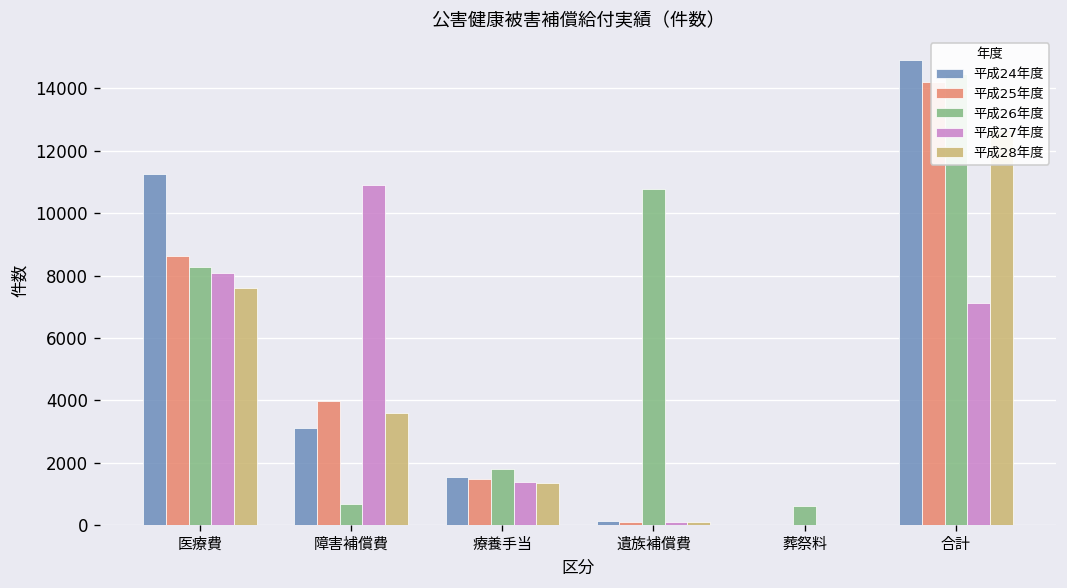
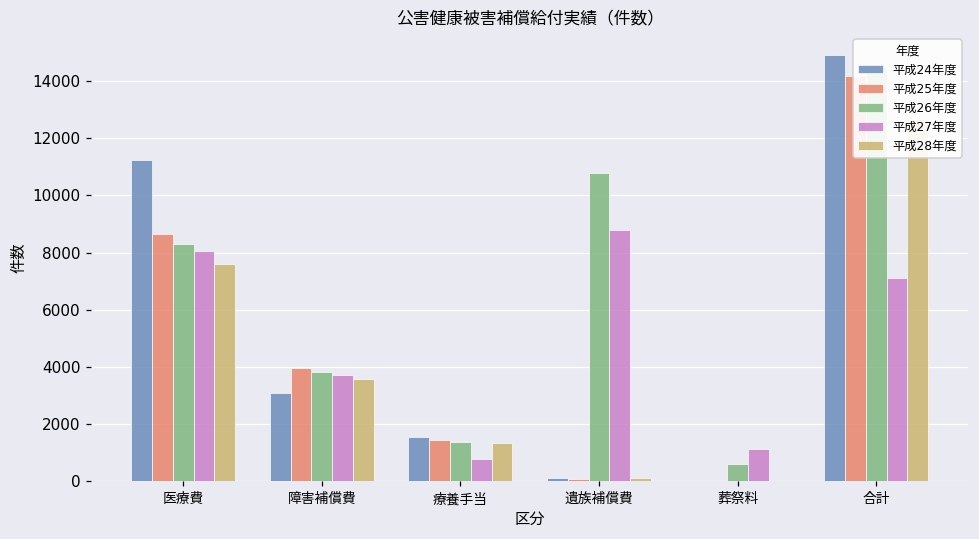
平成26年度, 障害補償費: 700 -> 3800
平成27年度, 障害補償費: 10900 -> 3700
平成26年度, 療養手当: 1800 -> 1400
平成27年度, 療養手当: 1400 -> 800
平成27年度, 遺族補償費: 100 -> 8800
平成27年度, 葬祭料: 0 -> 1100
